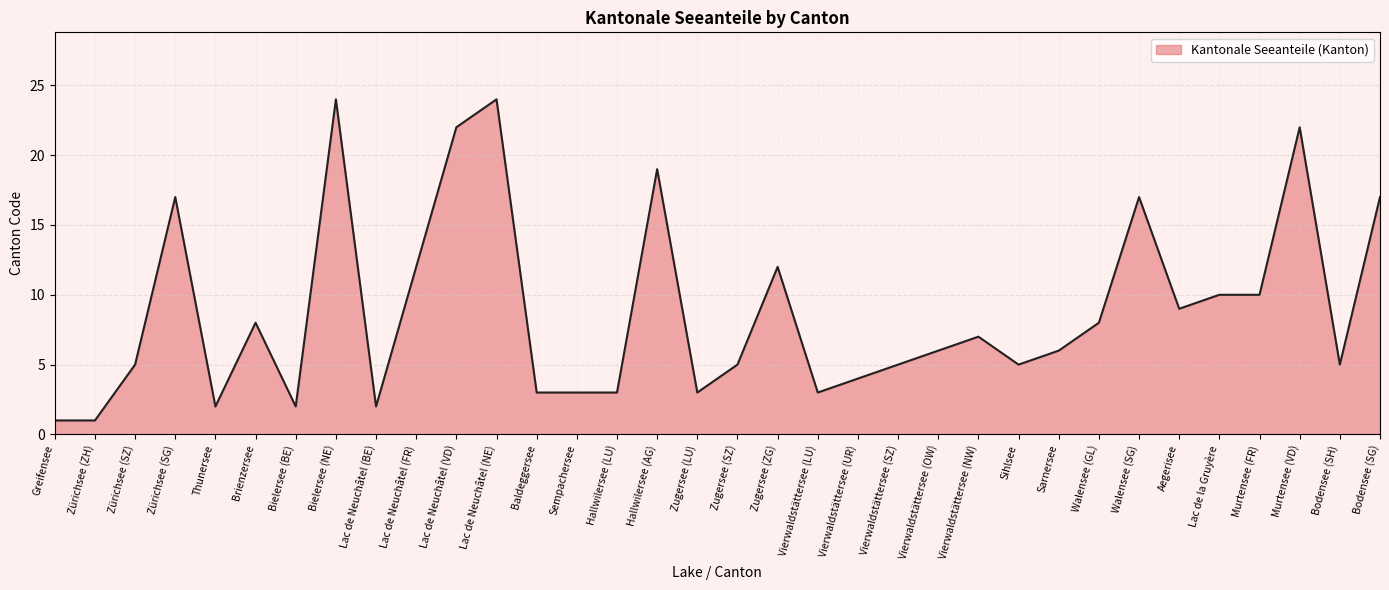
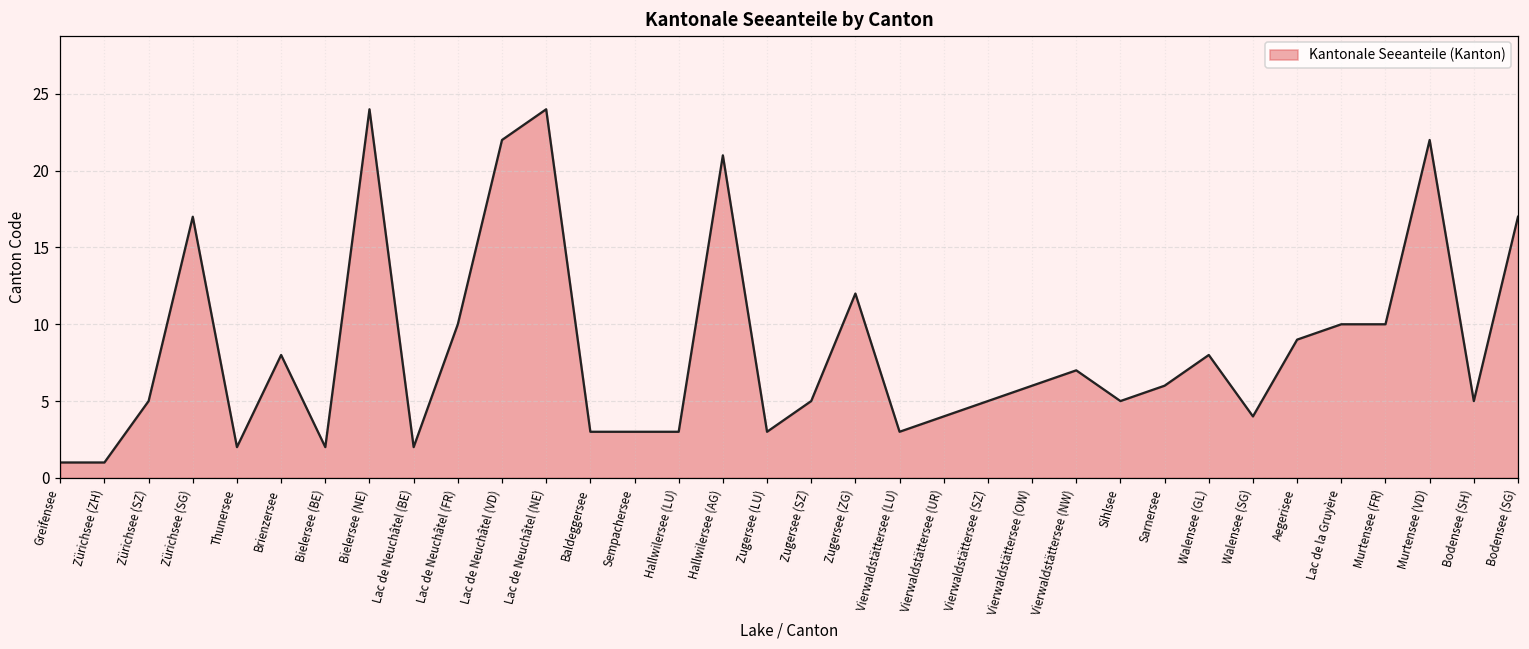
Lac de Neuchâtel (FR): 12 -> 10
Hallwilersee (AG): 19 -> 21
Walensee (SG): 17 -> 4
